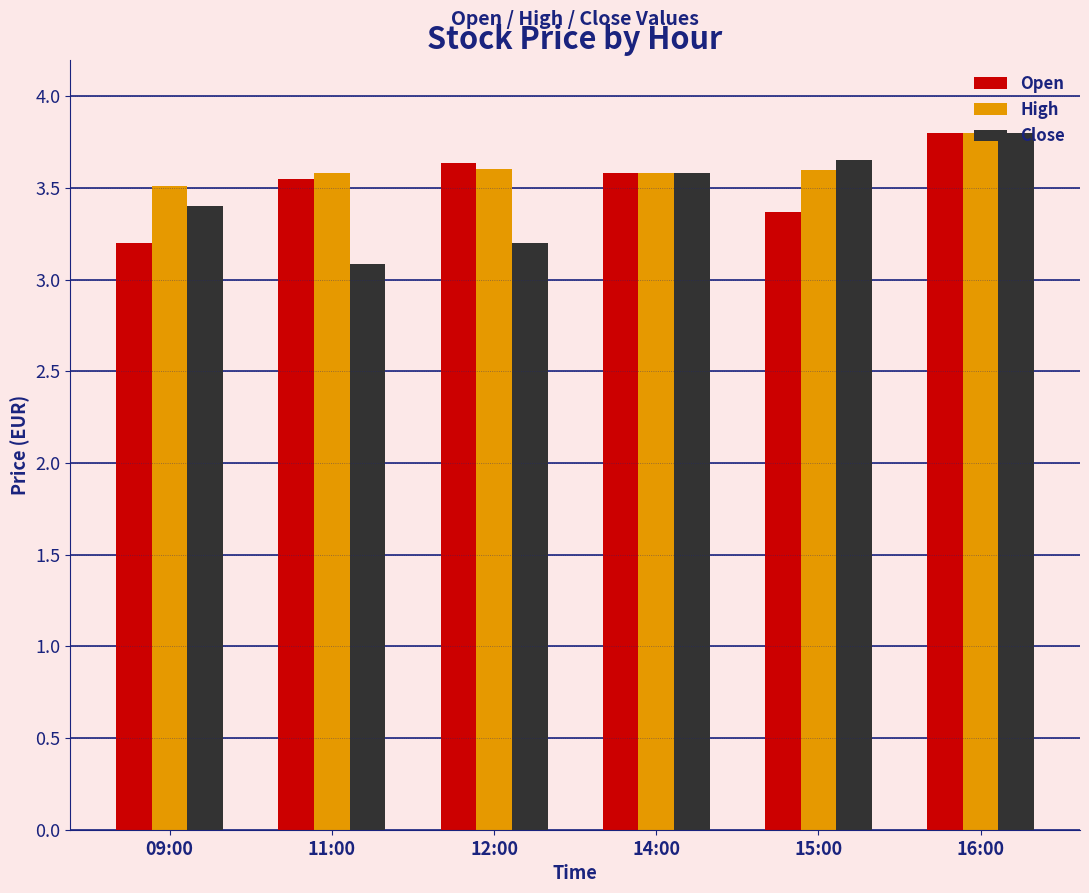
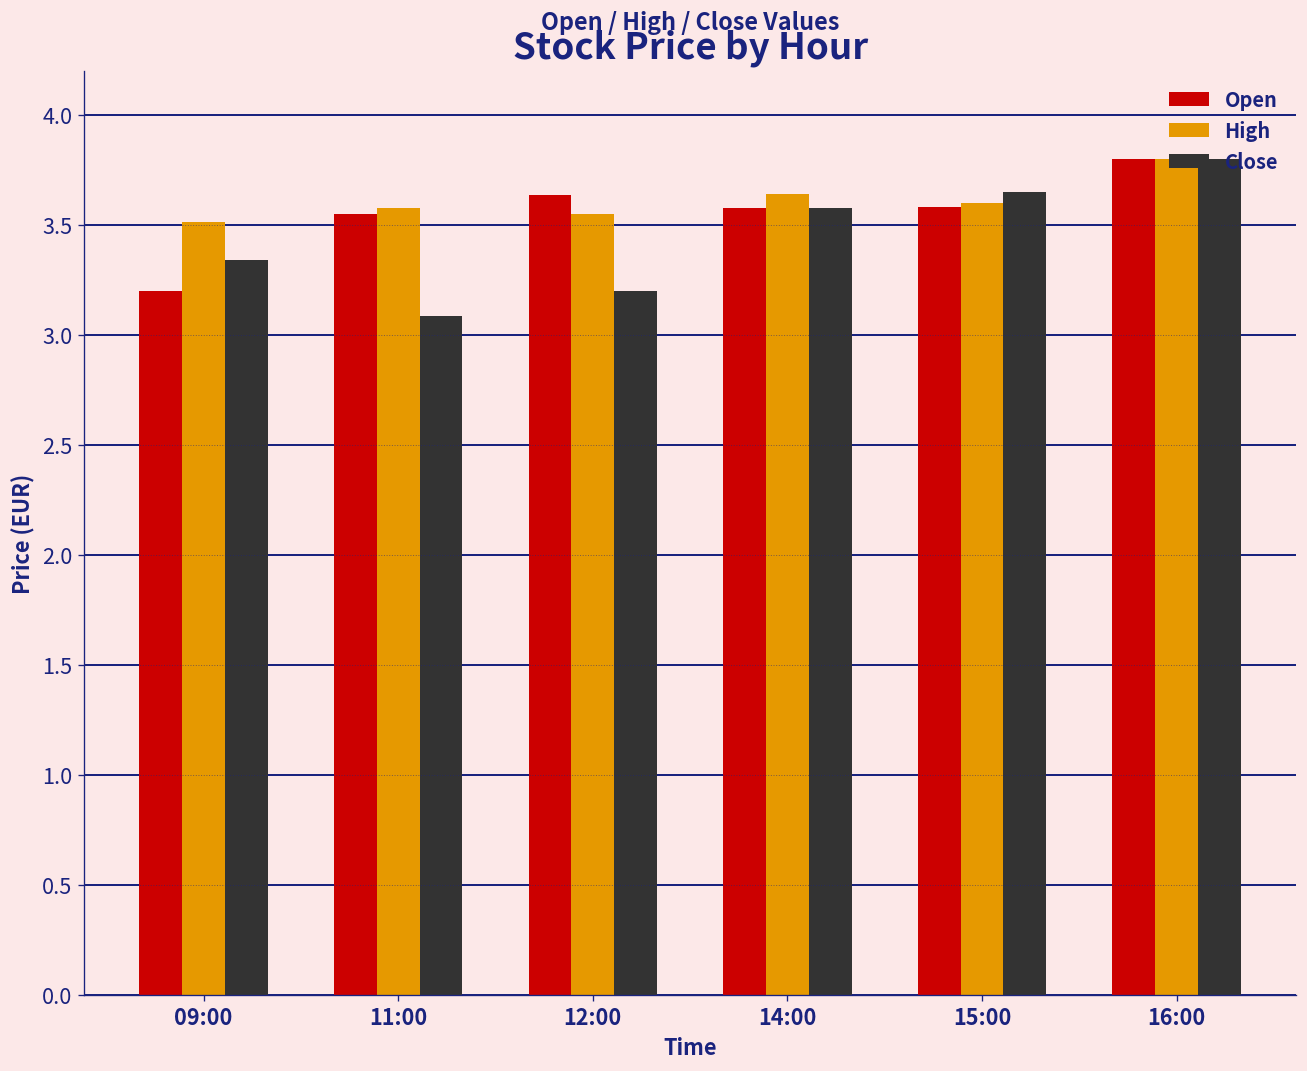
Close, 09:00: 3.40 -> 3.34
High, 12:00: 3.60 -> 3.55
High, 14:00: 3.58 -> 3.64
Open, 15:00: 3.37 -> 3.58
